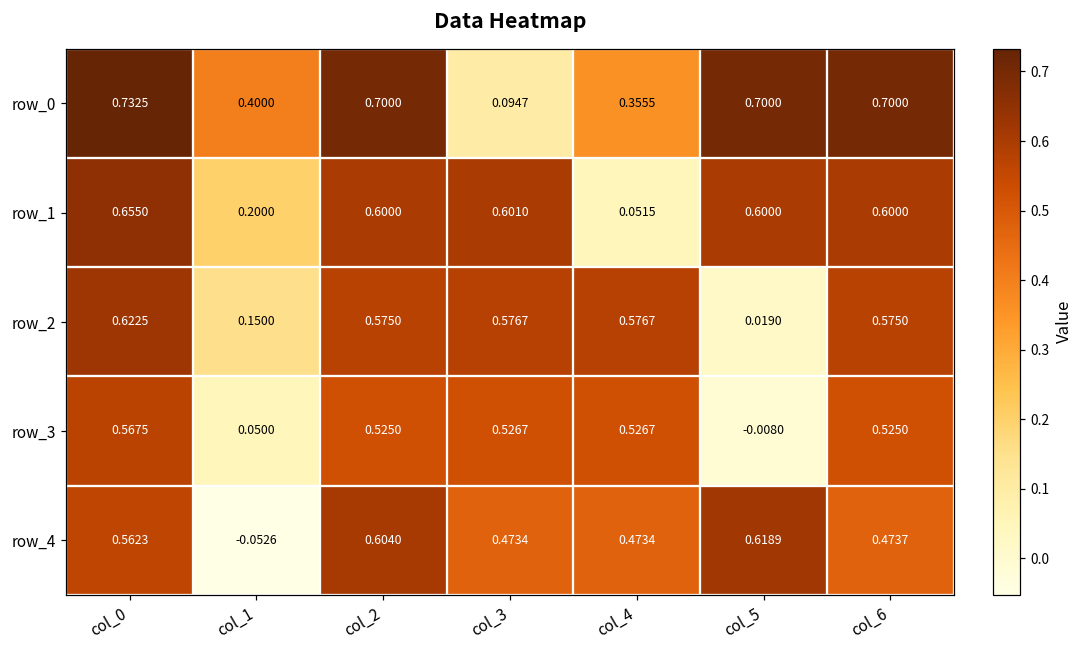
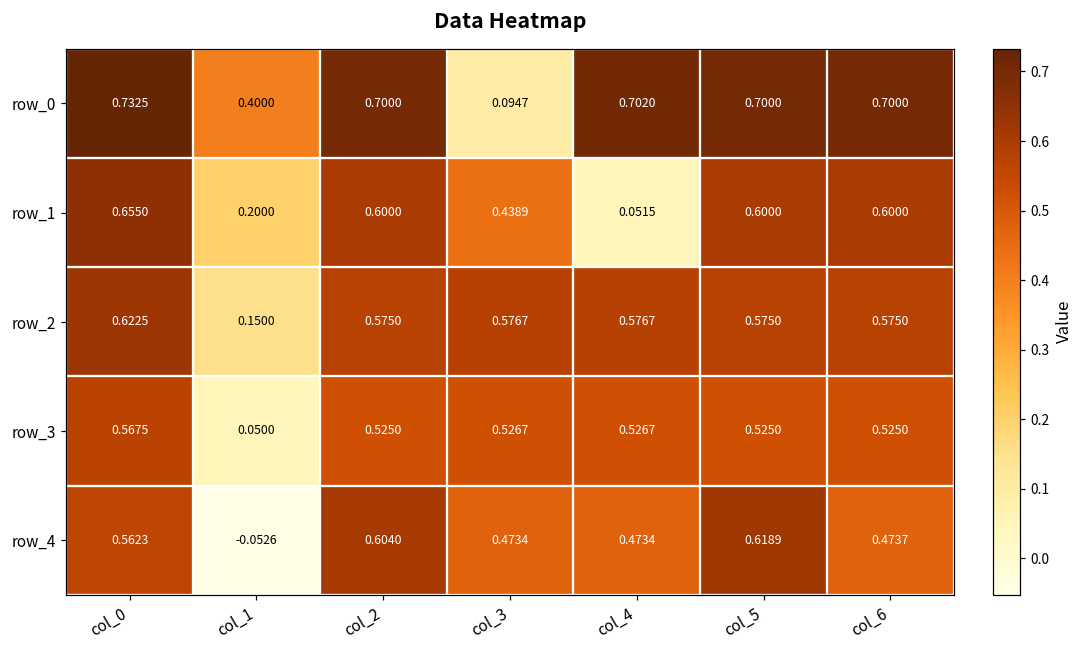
row_0, col_4: 0.3555 -> 0.7020
row_1, col_3: 0.6010 -> 0.4389
row_2, col_5: 0.0190 -> 0.5750
row_3, col_5: -0.0080 -> 0.5250
